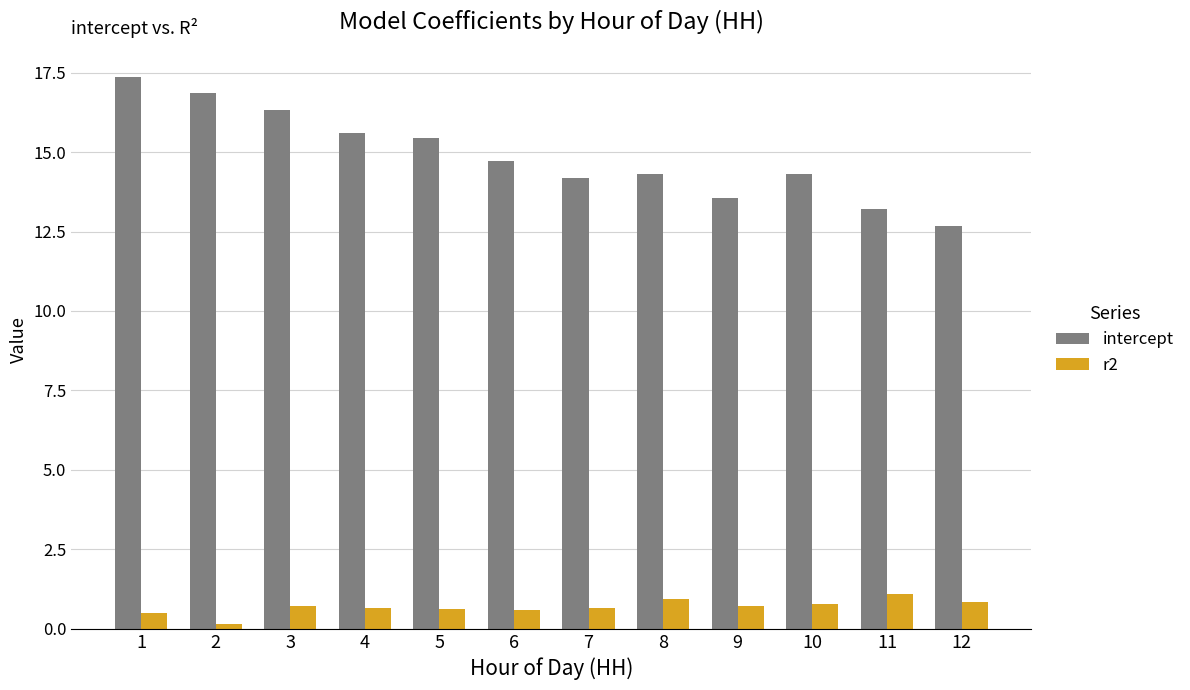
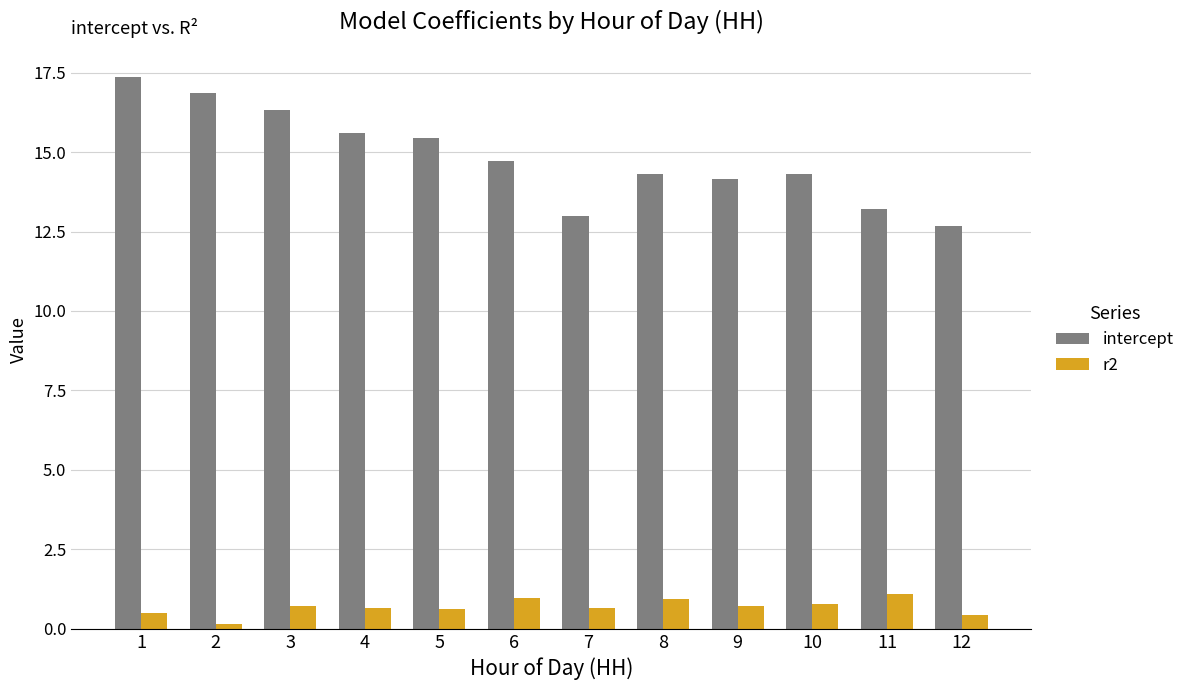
r2, 6: 0.6 -> 1.0
intercept, 7: 14.2 -> 13.0
intercept, 9: 13.6 -> 14.2
r2, 12: 0.9 -> 0.4
